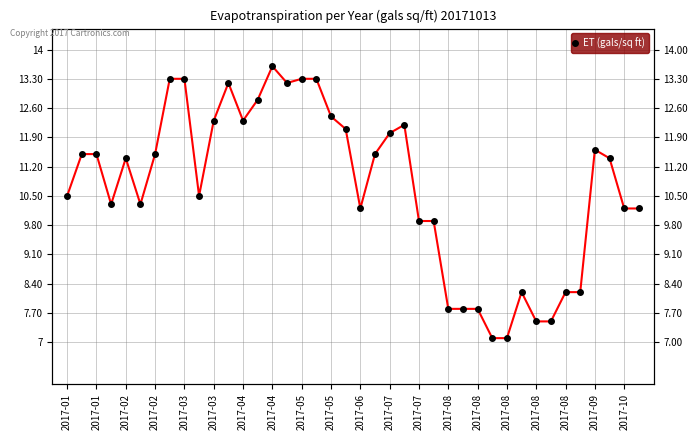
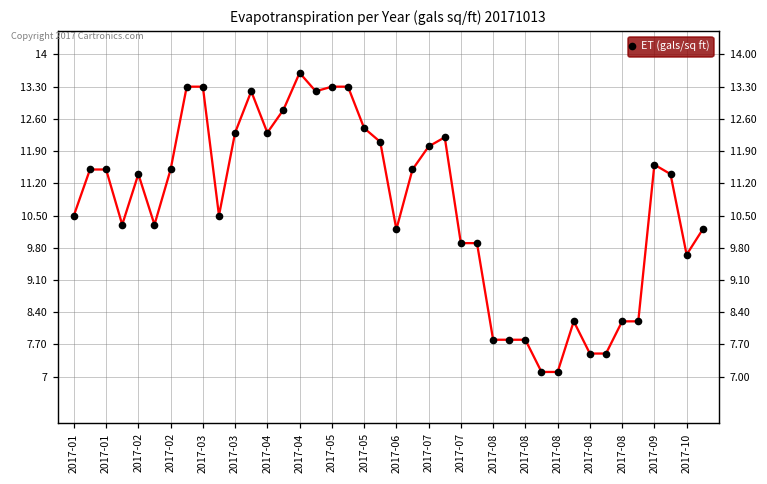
2017-10: 10.2 -> 9.6
